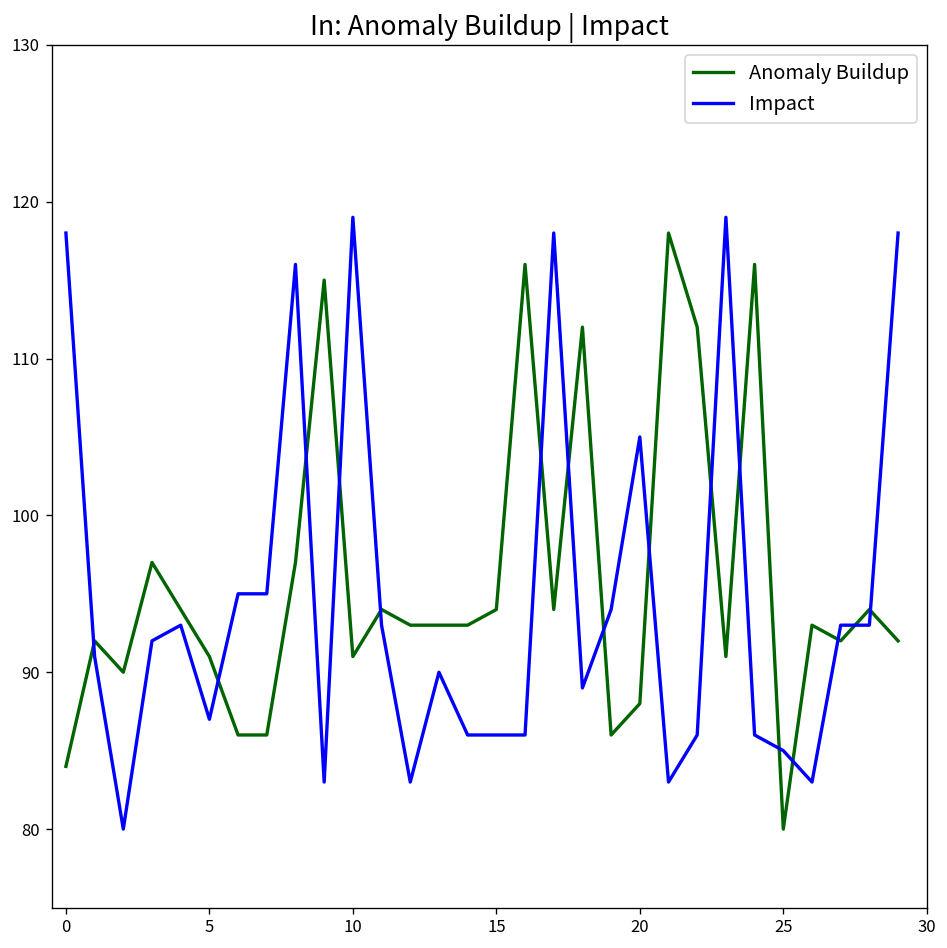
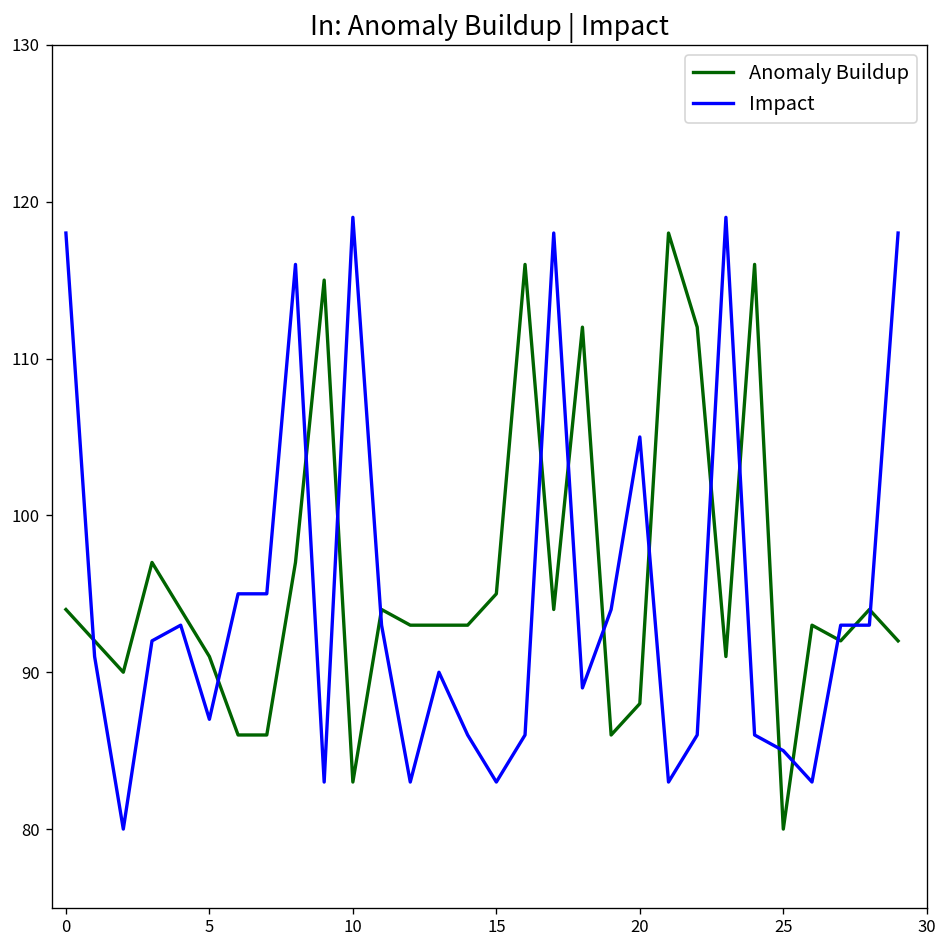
Anomaly Buildup, 0: 84 -> 94
Anomaly Buildup, 10: 91 -> 83
Anomaly Buildup, 15: 94 -> 95
Impact, 15: 86 -> 83
